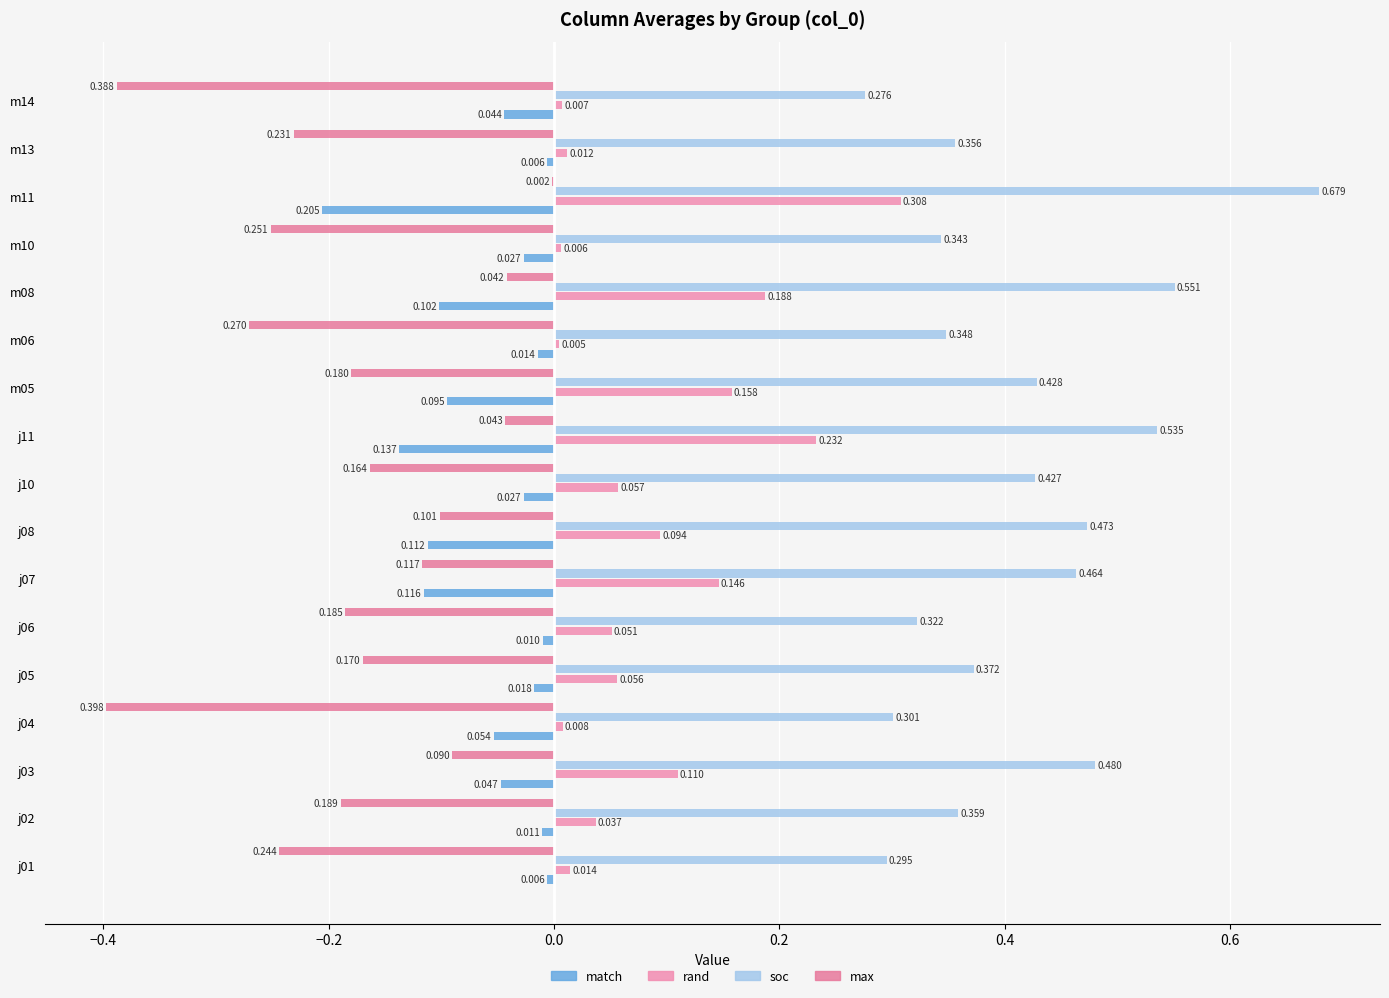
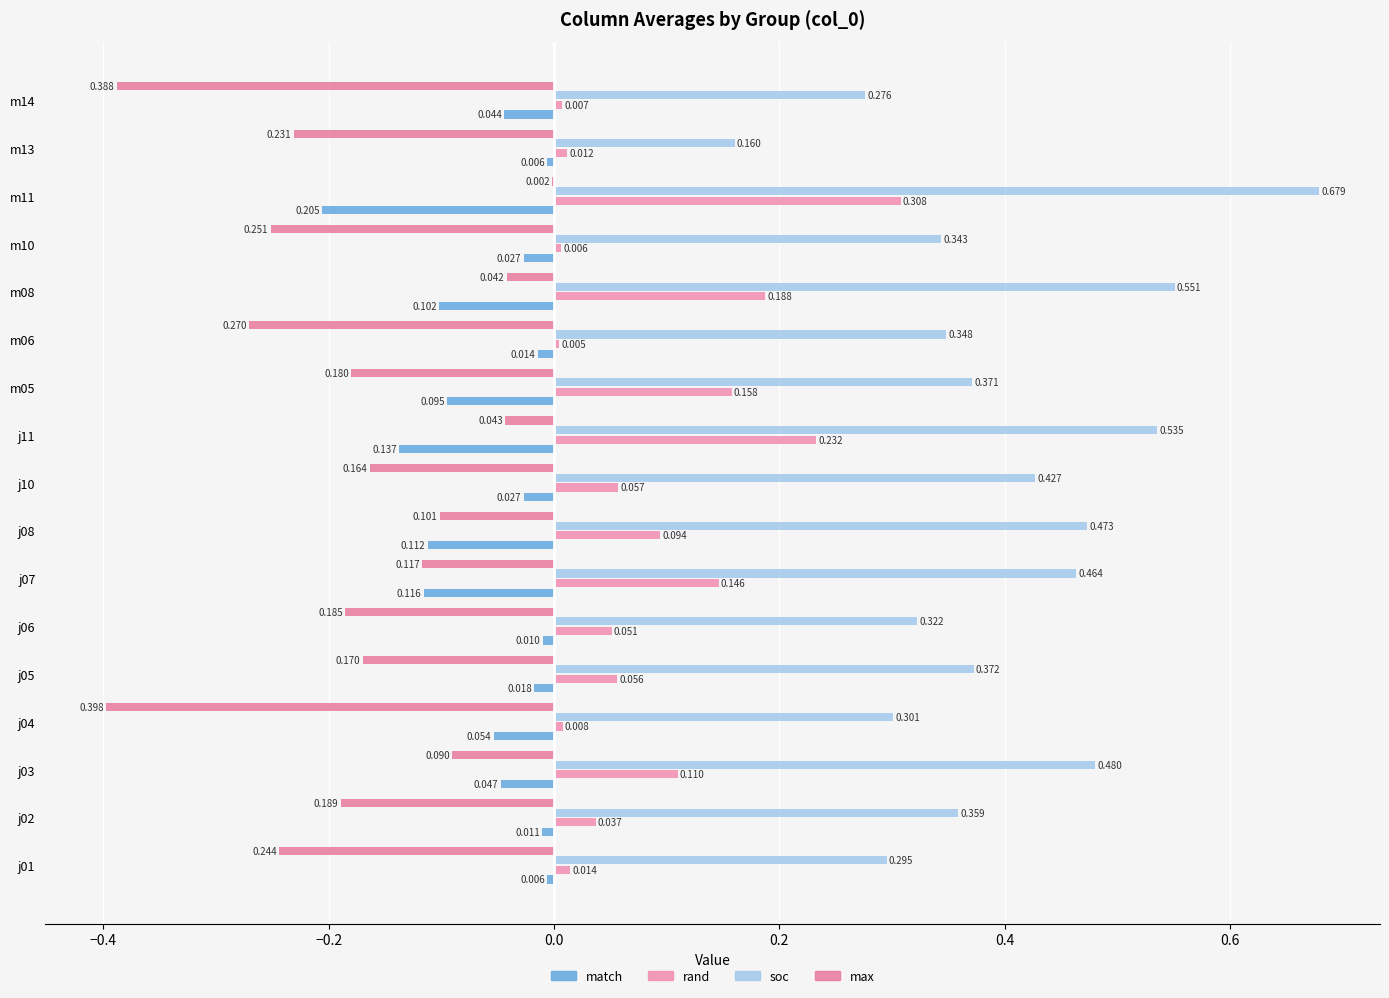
soc, m13: 0.356 -> 0.160
soc, m05: 0.428 -> 0.371
